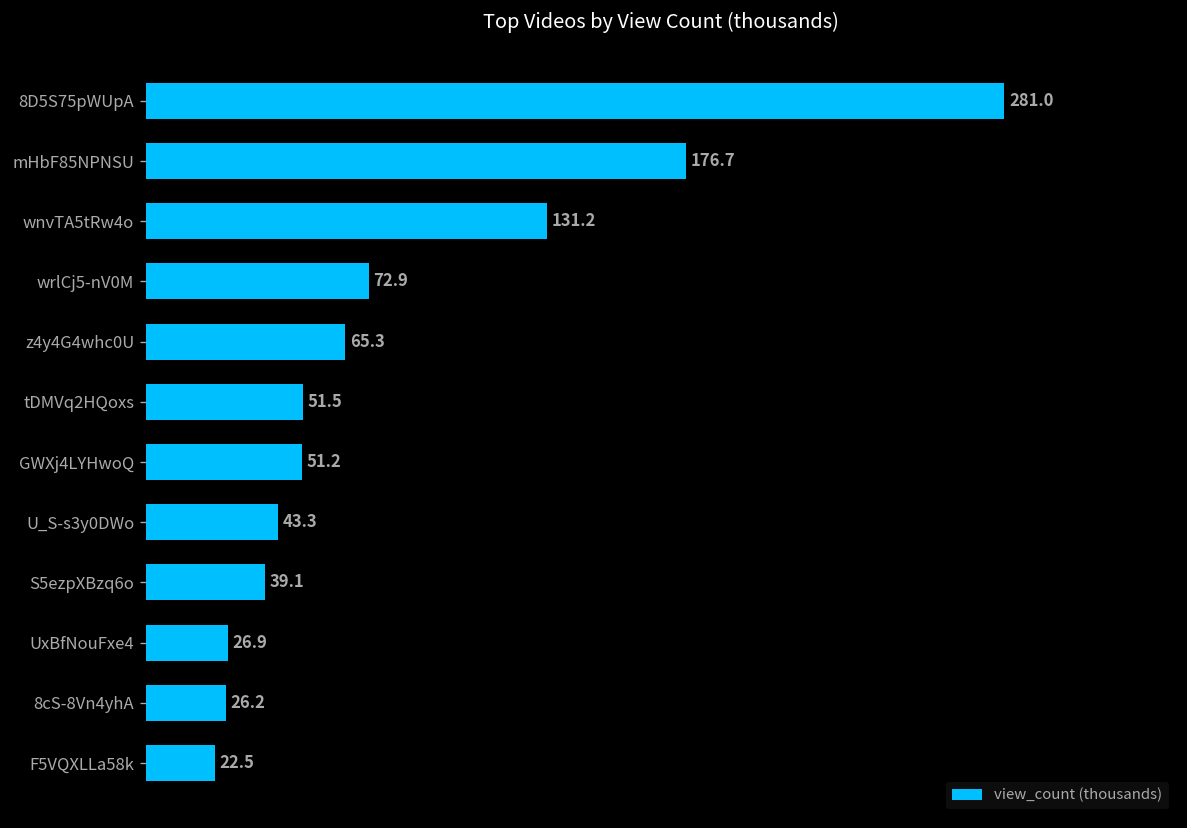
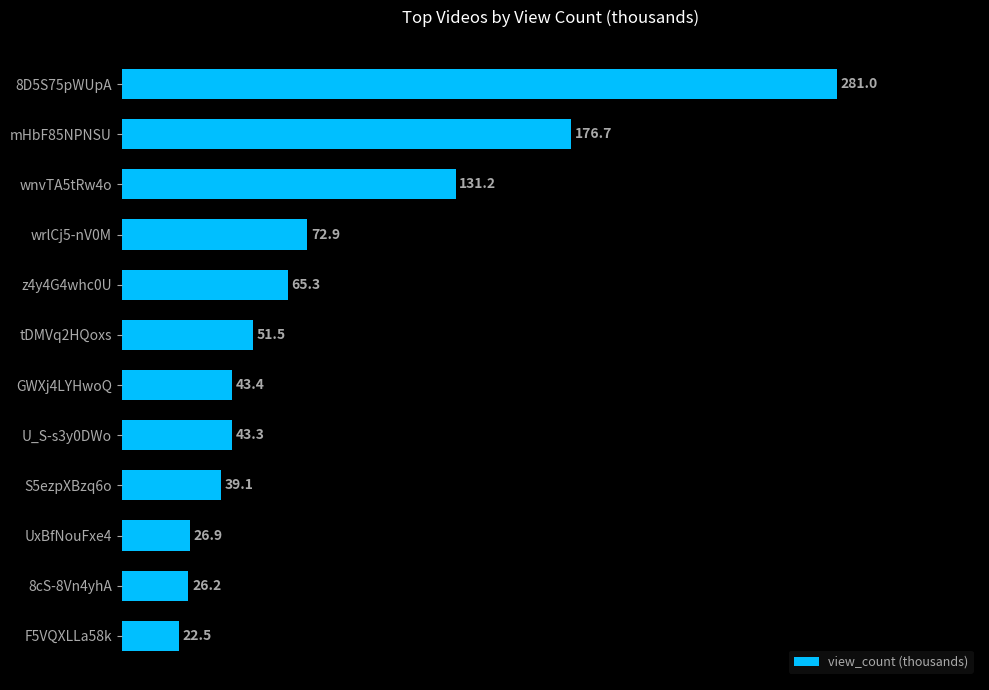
GWXj4LYHwoQ: 51.2 -> 43.4
